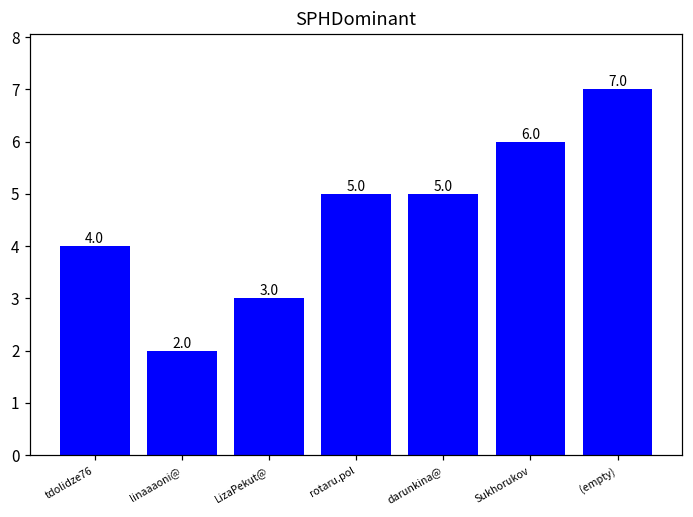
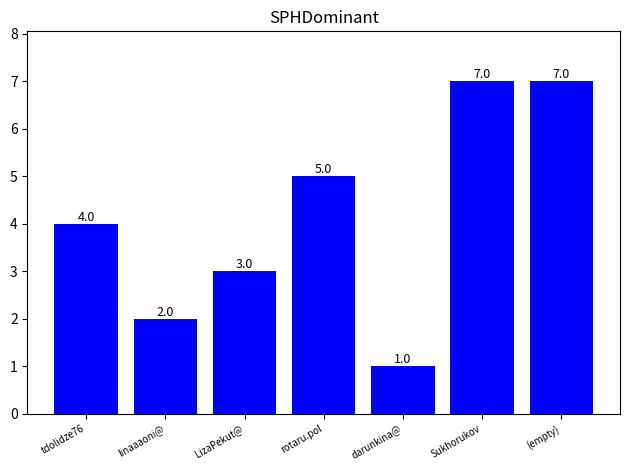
darunkina@: 5.0 -> 1.0
Sukhorukov: 6.0 -> 7.0
